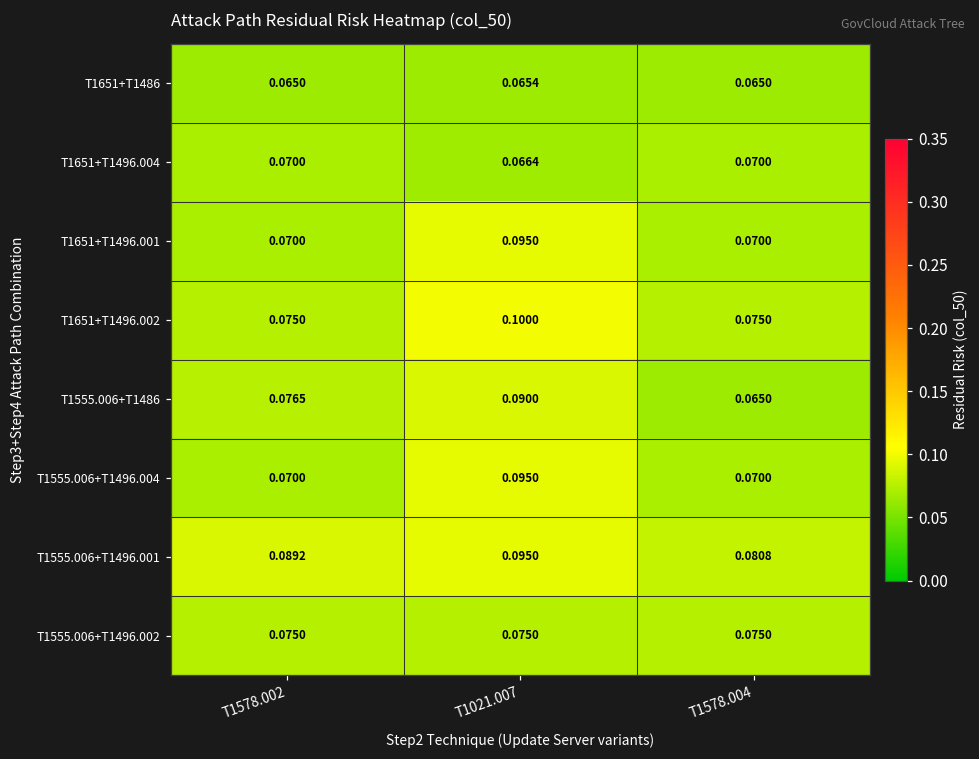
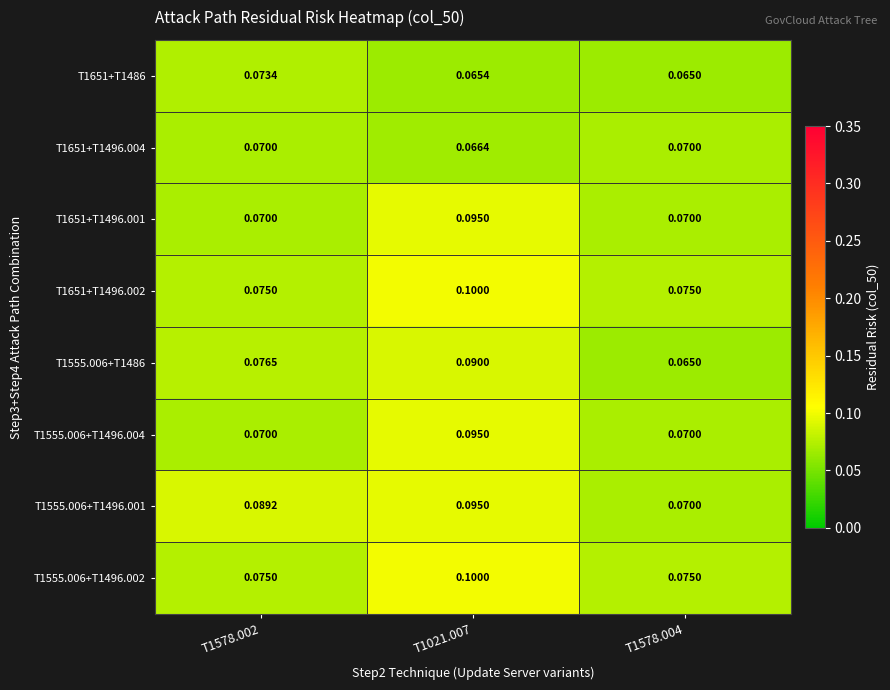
T1651+T1486, T1578.002: 0.0650 -> 0.0734
T1555.006+T1496.001, T1578.004: 0.0808 -> 0.0700
T1555.006+T1496.002, T1021.007: 0.0750 -> 0.1000
